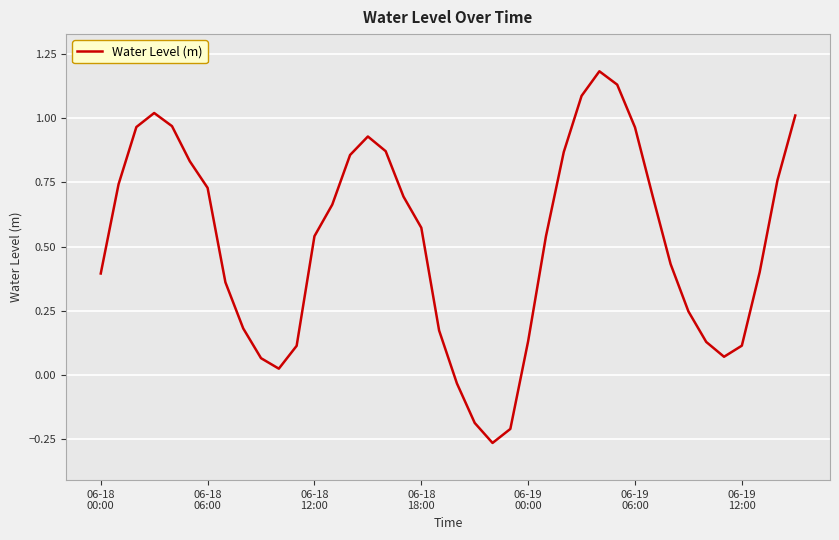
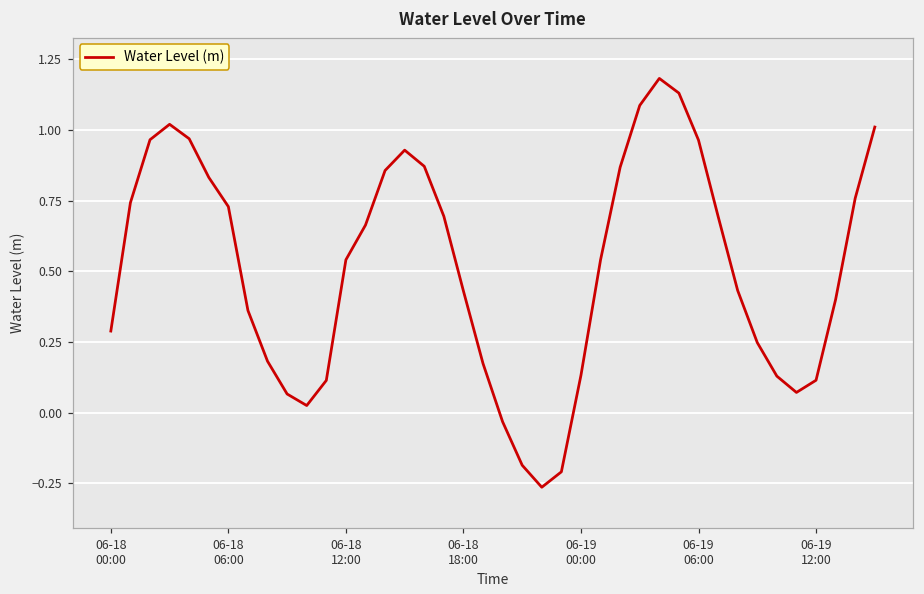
06-18 00:00: 0.40 -> 0.29
06-18 18:00: 0.57 -> 0.43
